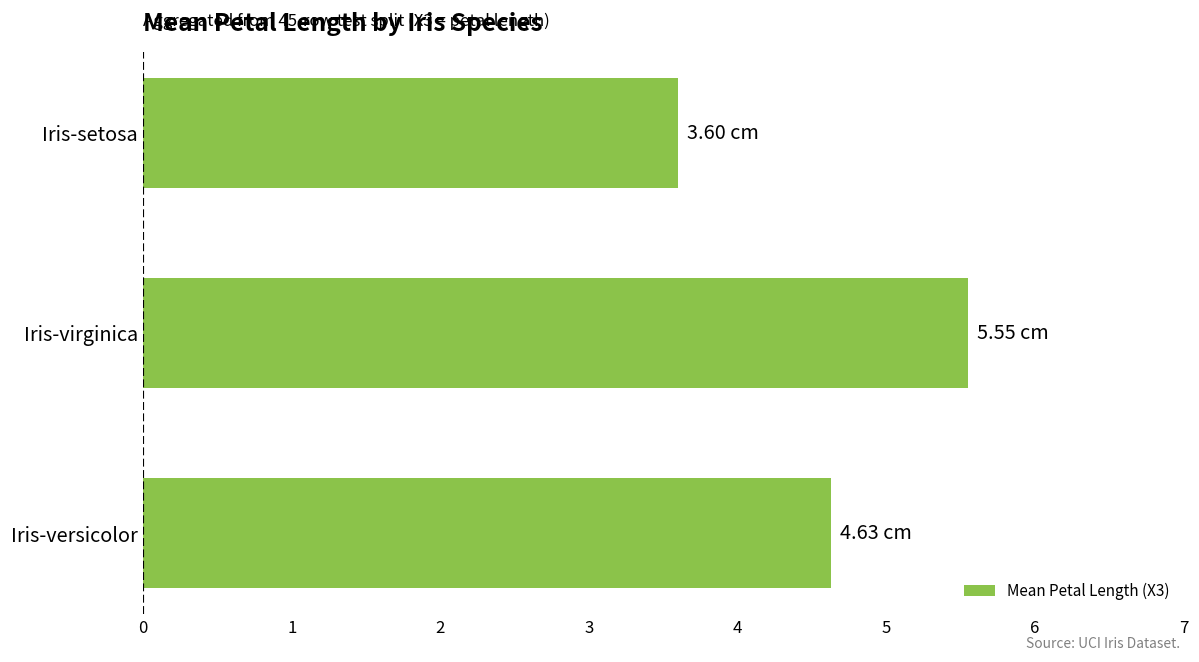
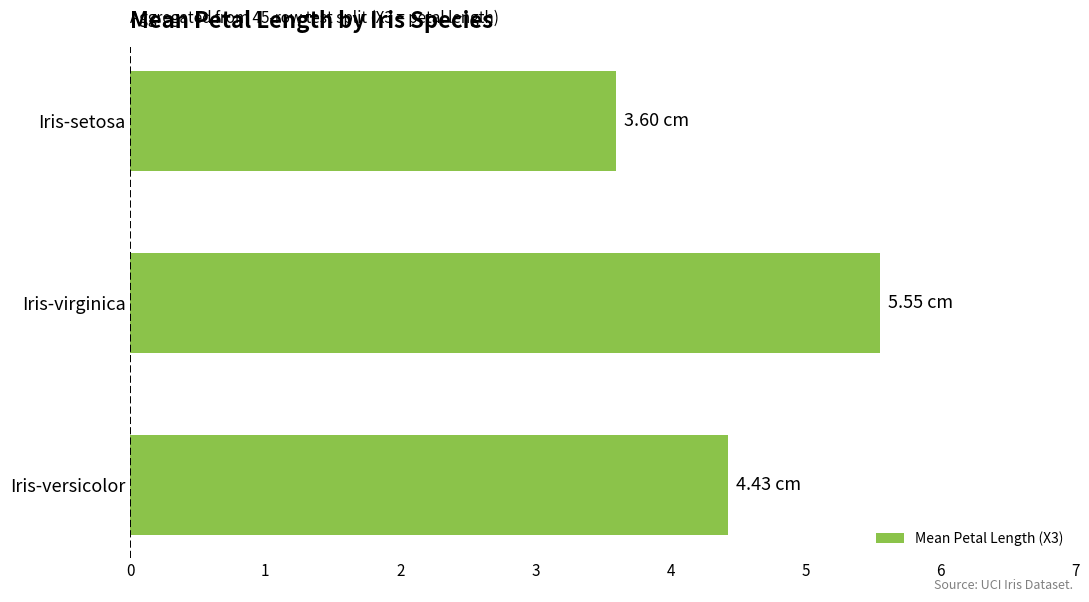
Iris-versicolor: 4.63 -> 4.43
